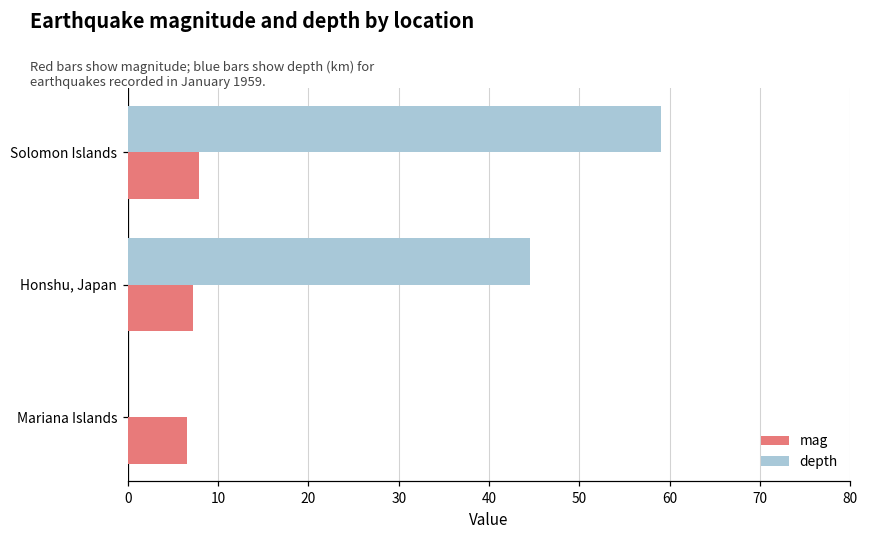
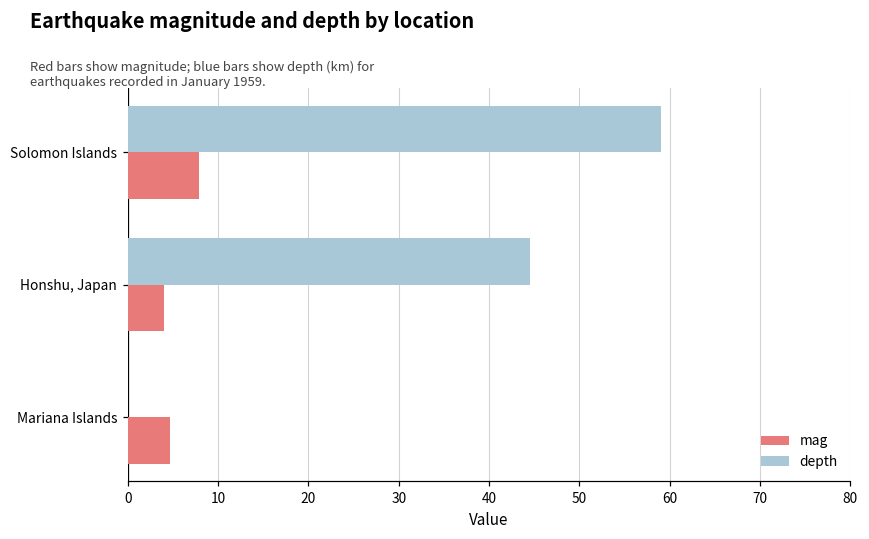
mag, Honshu, Japan: 7 -> 4
mag, Mariana Islands: 7 -> 5
